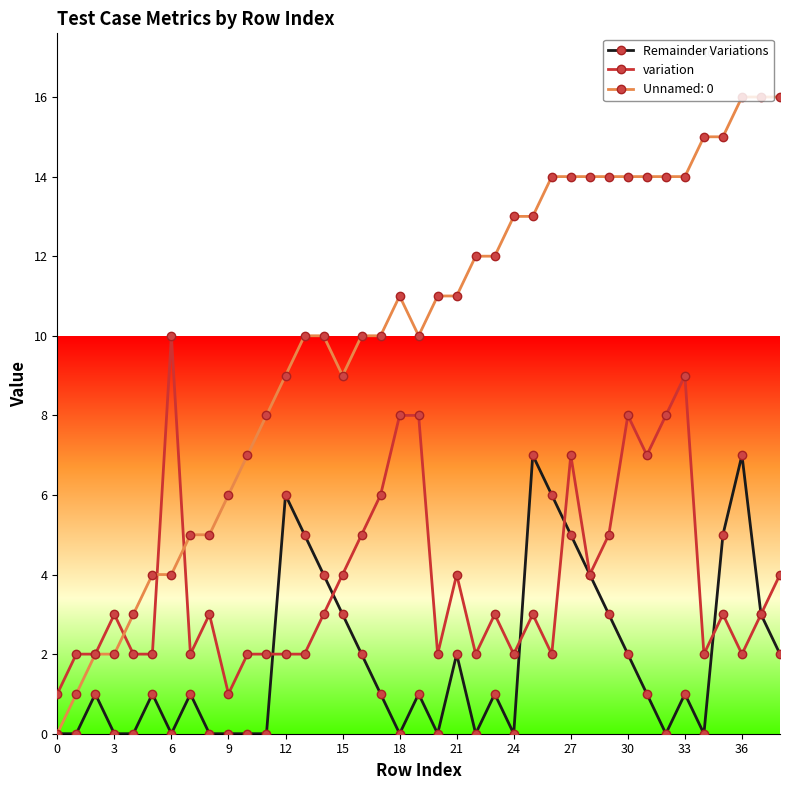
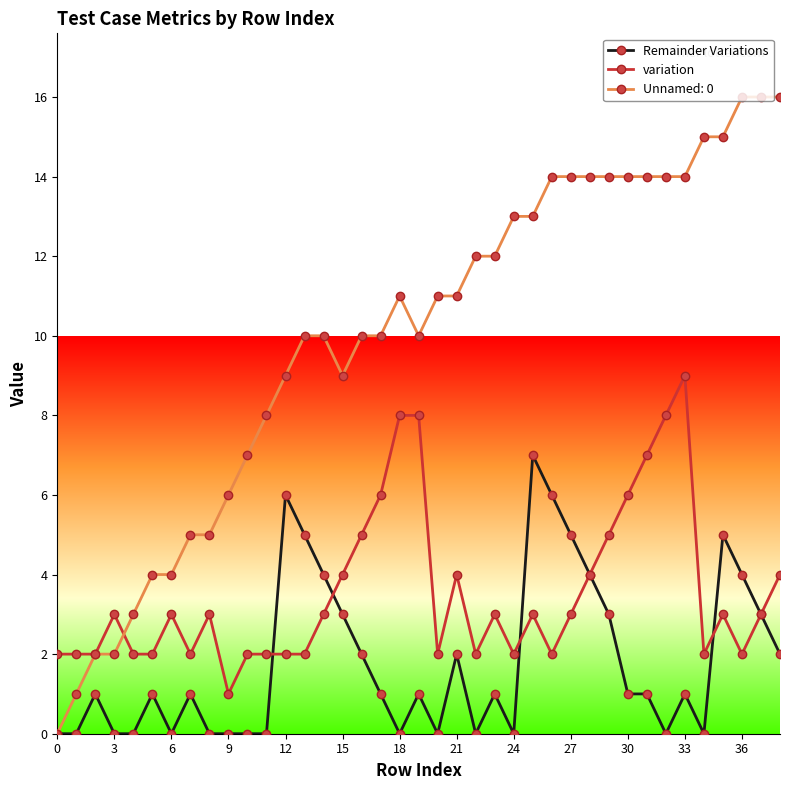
variation, 0: 1 -> 2
variation, 6: 10 -> 3
variation, 27: 7 -> 3
Remainder Variations, 30: 2 -> 1
variation, 30: 8 -> 6
Remainder Variations, 36: 7 -> 4
